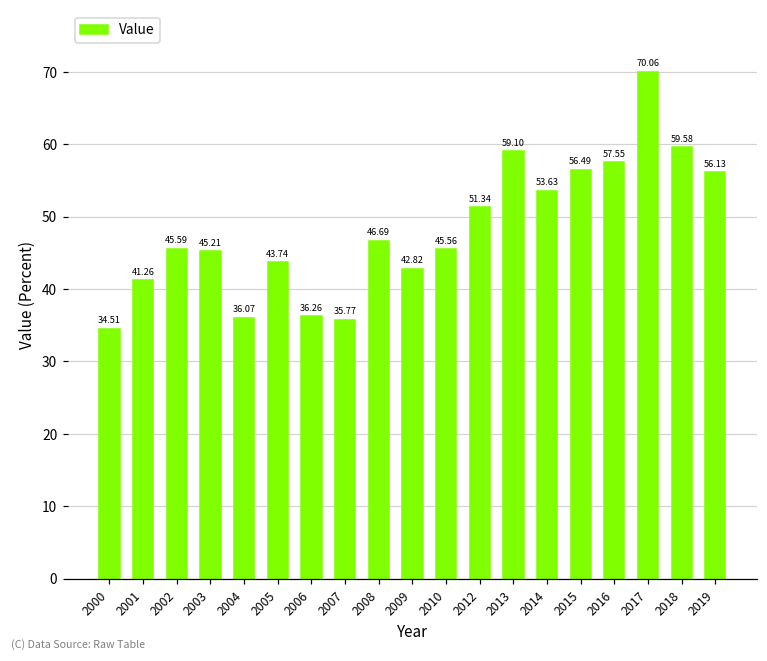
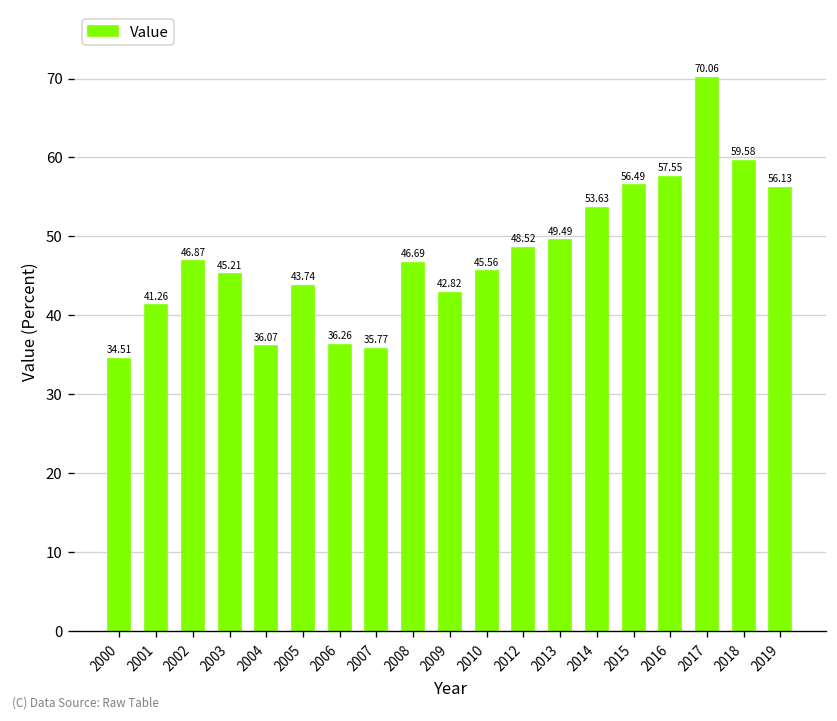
2002: 45.59 -> 46.87
2012: 51.34 -> 48.52
2013: 59.10 -> 49.49
